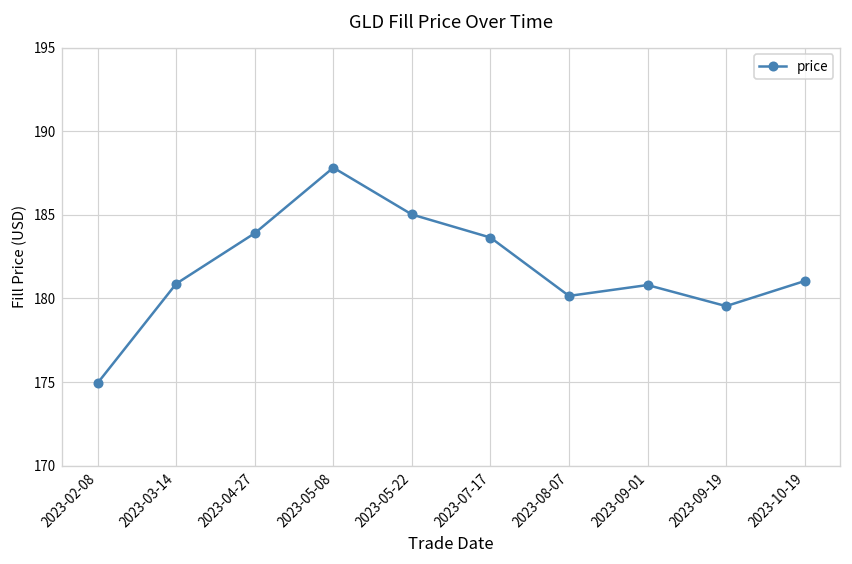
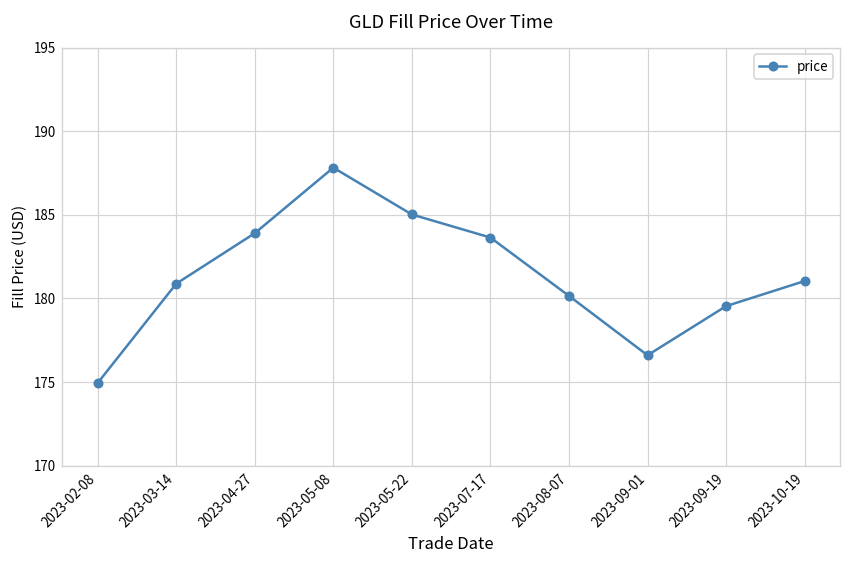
2023-09-01: 180.8 -> 176.6
